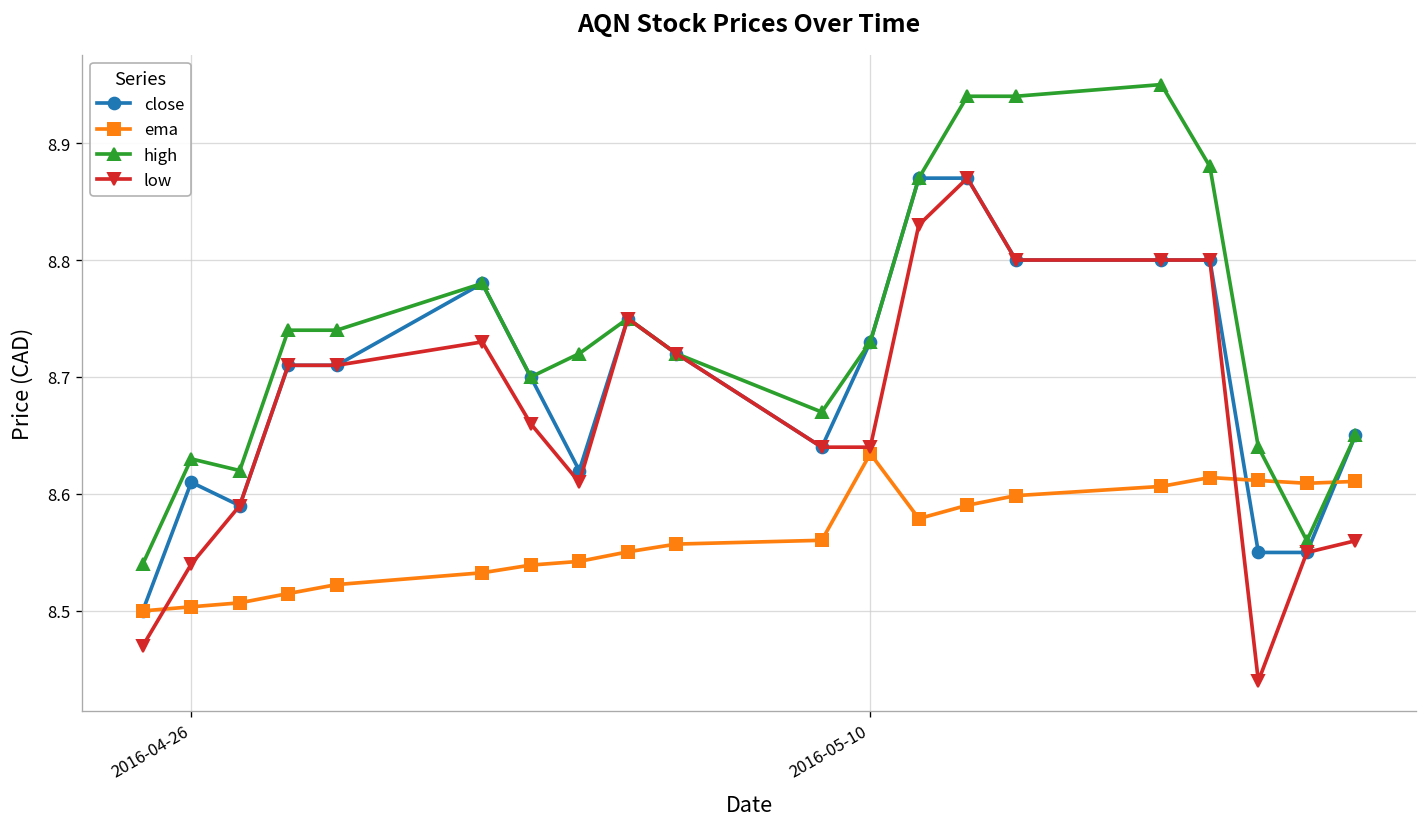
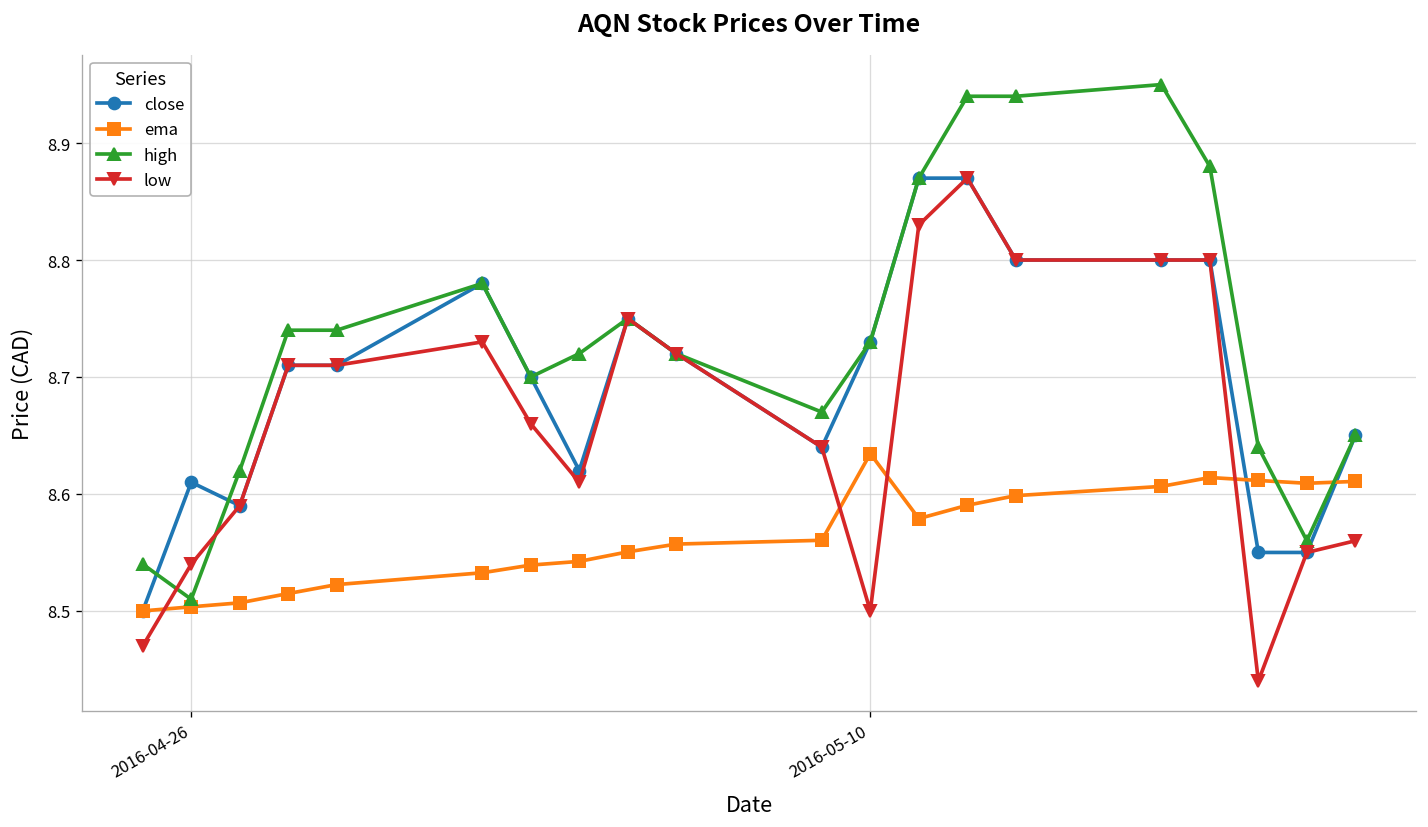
high, 2016-04-26: 8.63 -> 8.51
low, 2016-05-10: 8.64 -> 8.50
